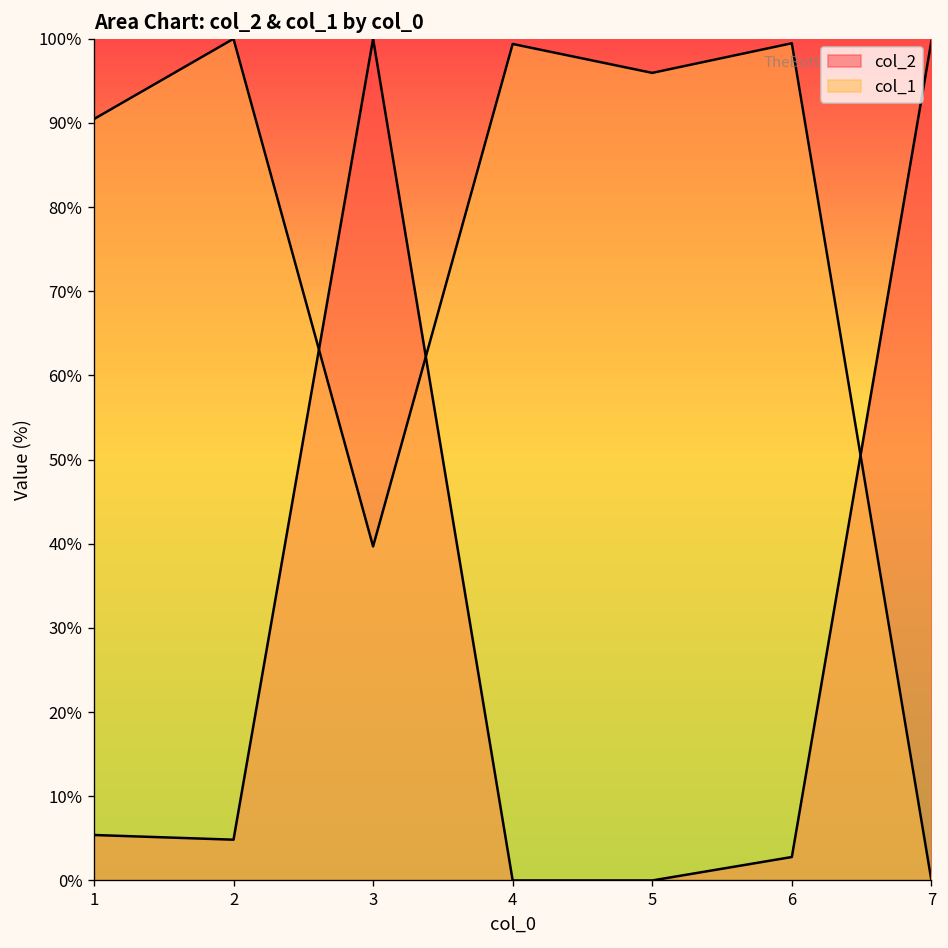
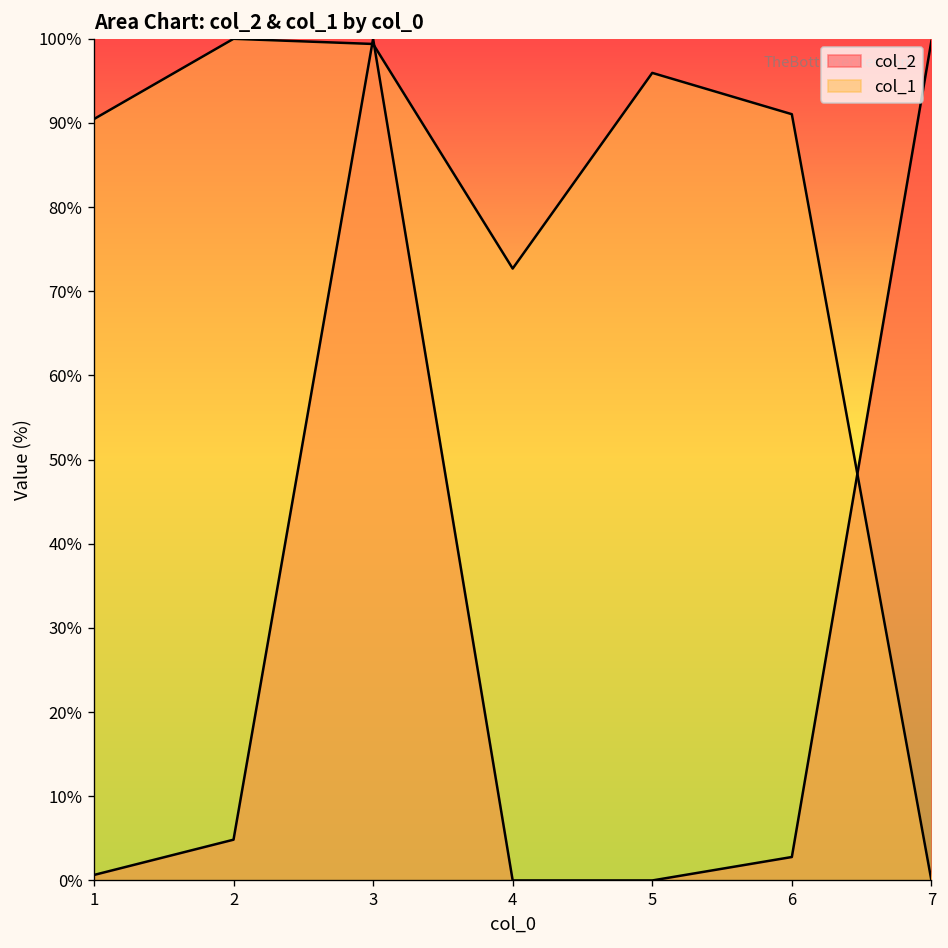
col_2, 1: 5% -> 1%
col_1, 3: 40% -> 99%
col_1, 4: 99% -> 73%
col_1, 6: 99% -> 91%
